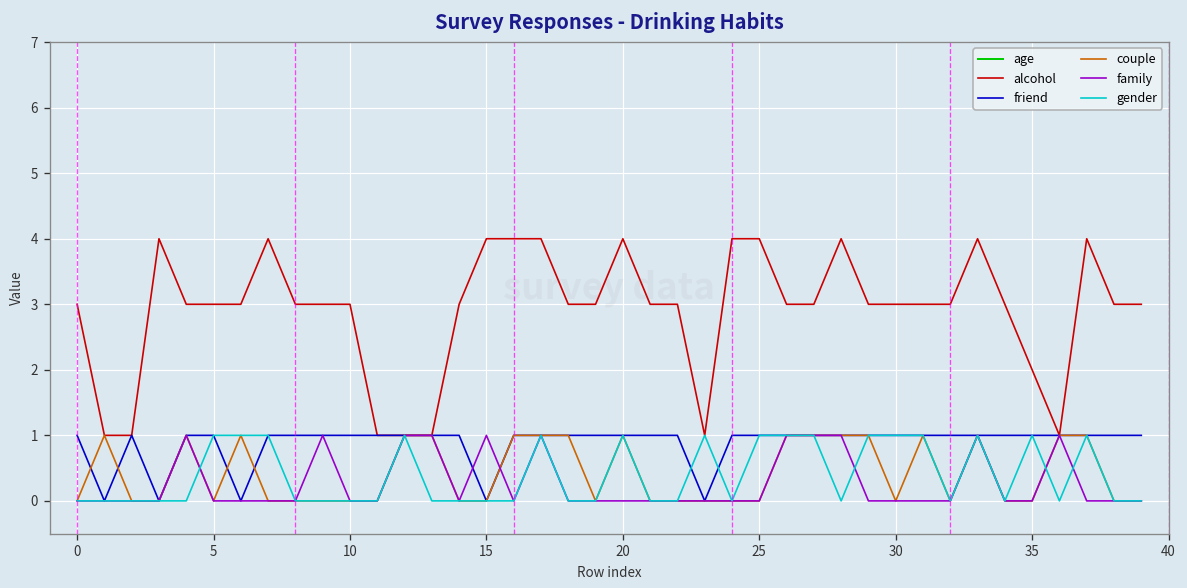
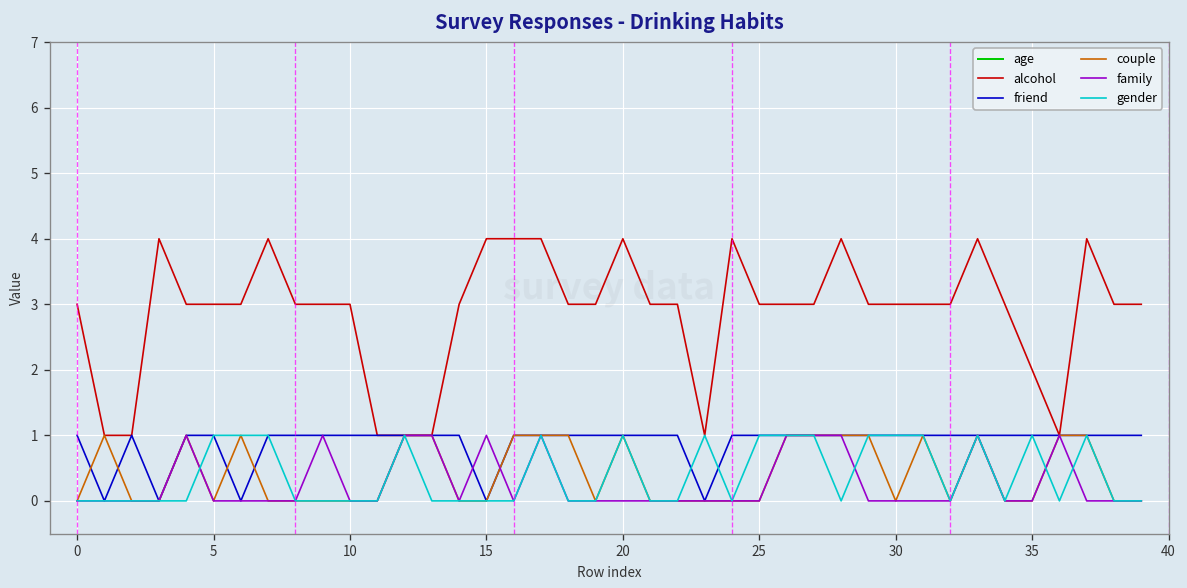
alcohol, 25: 4 -> 3
